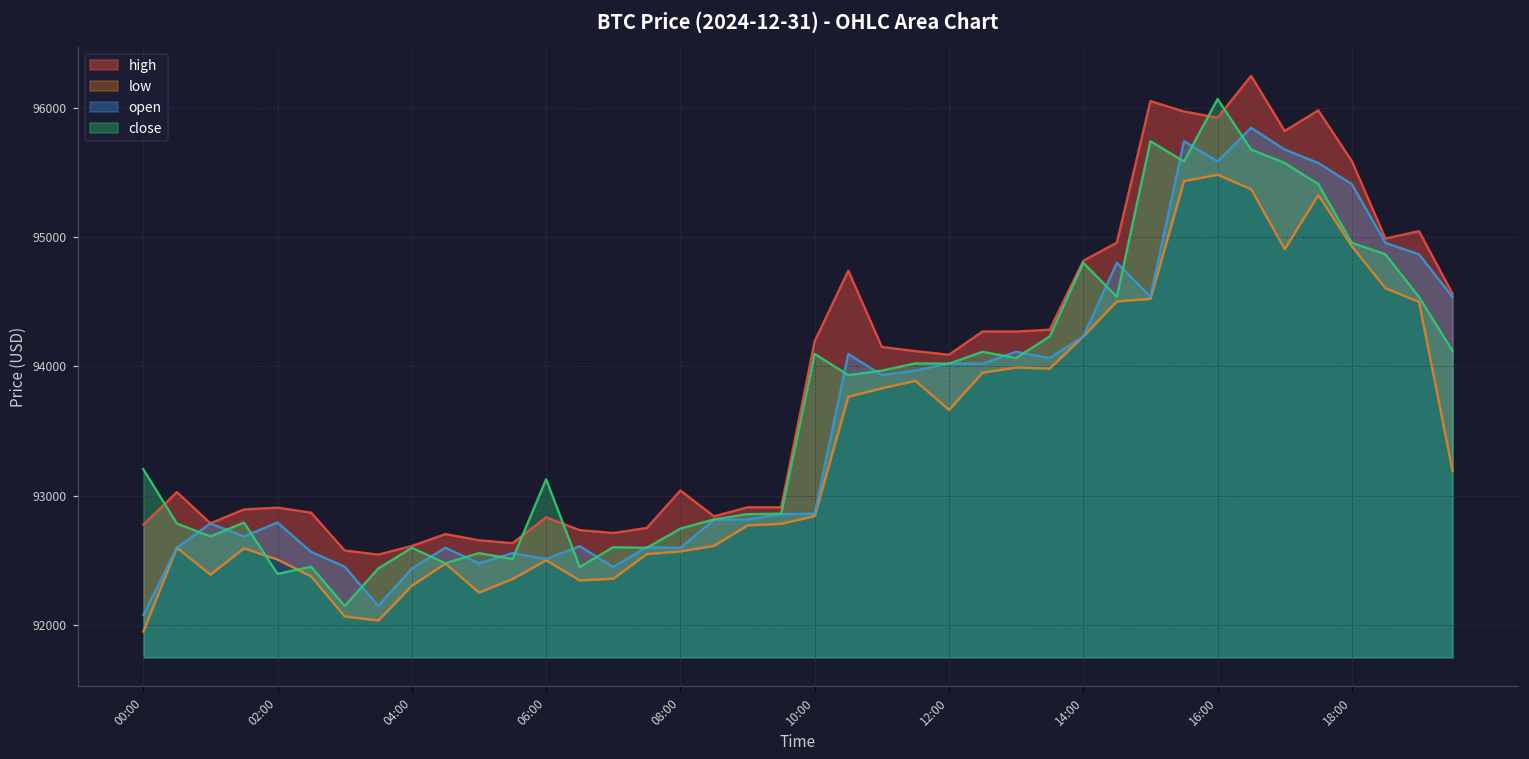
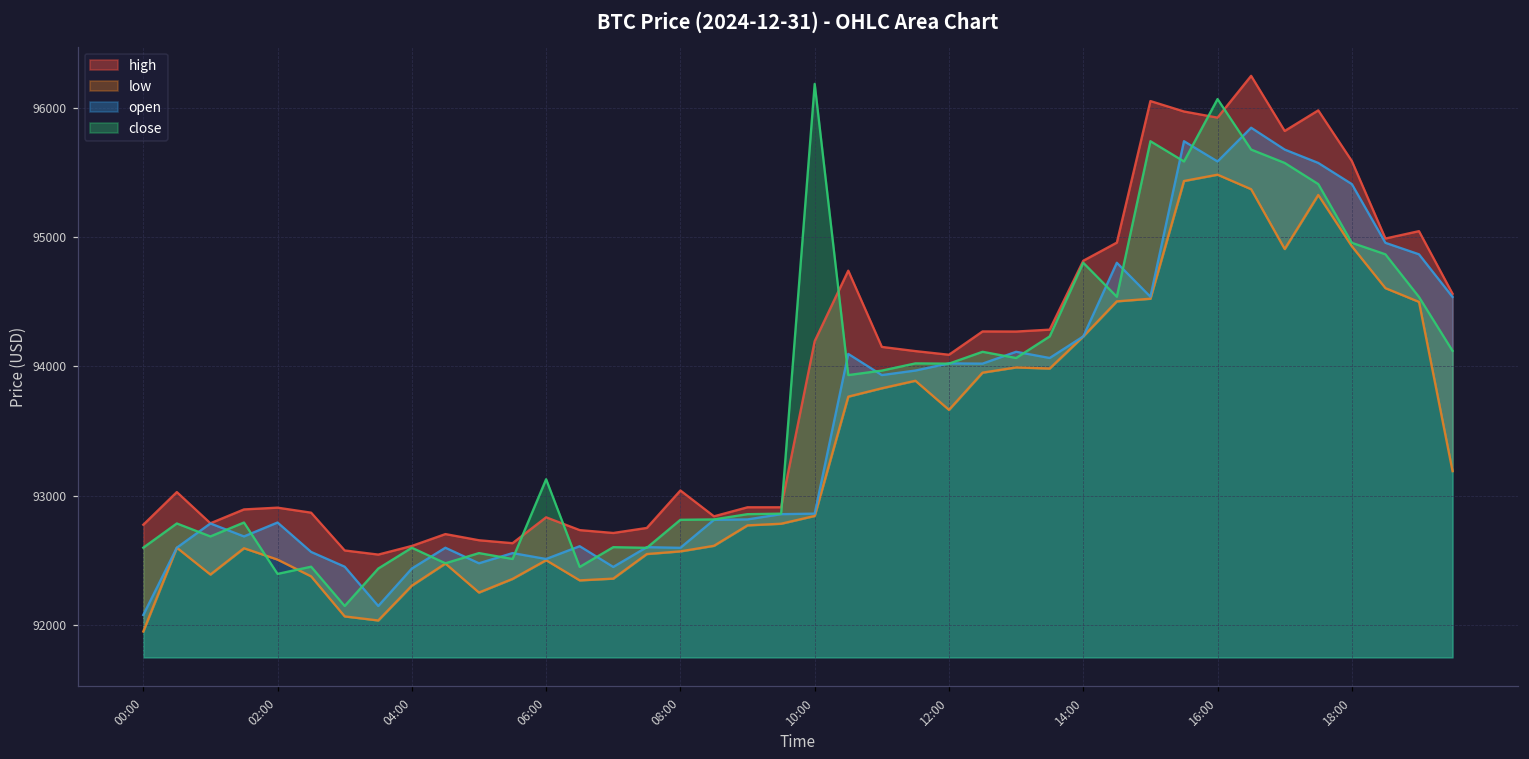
close, 00:00: 93200 -> 92600
close, 08:00: 92750 -> 92810
close, 10:00: 94100 -> 96190
